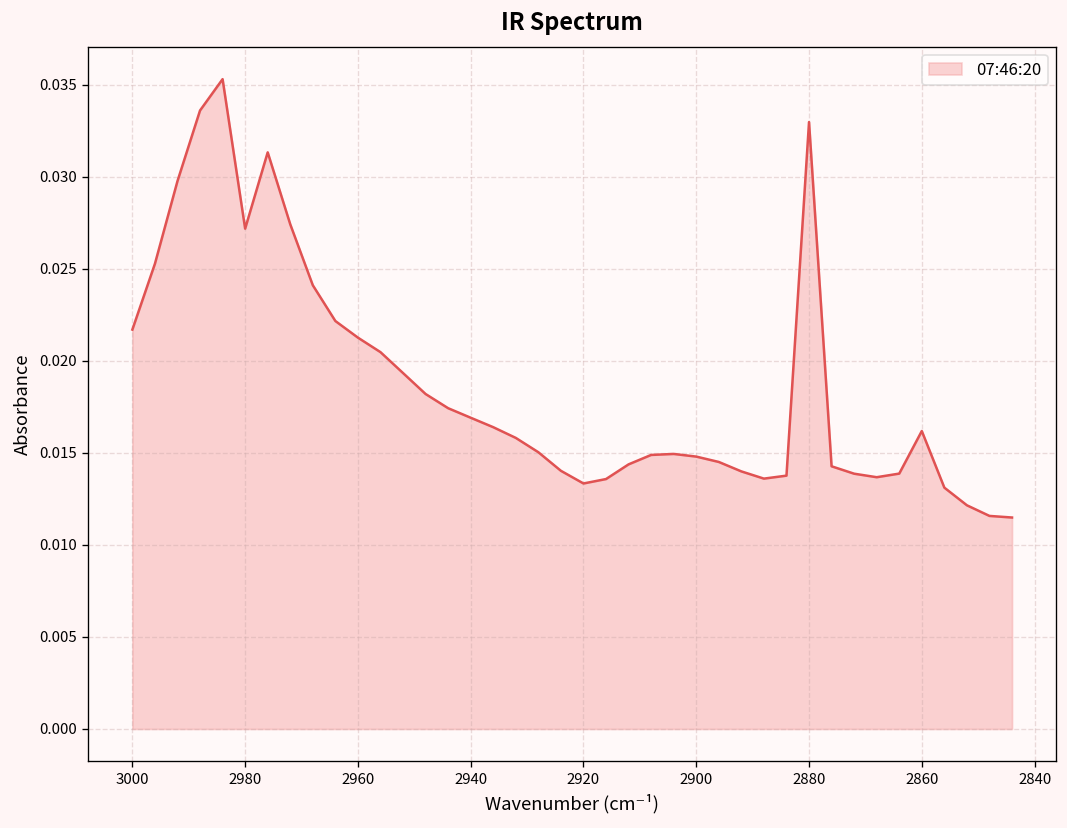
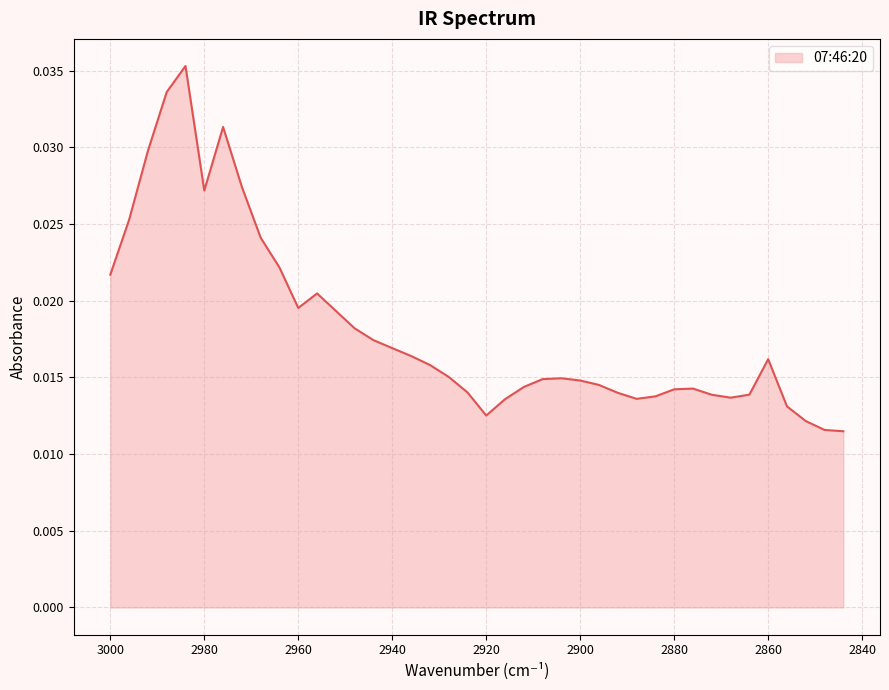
2960: 0.0213 -> 0.0195
2920: 0.0133 -> 0.0125
2880: 0.0330 -> 0.0142
